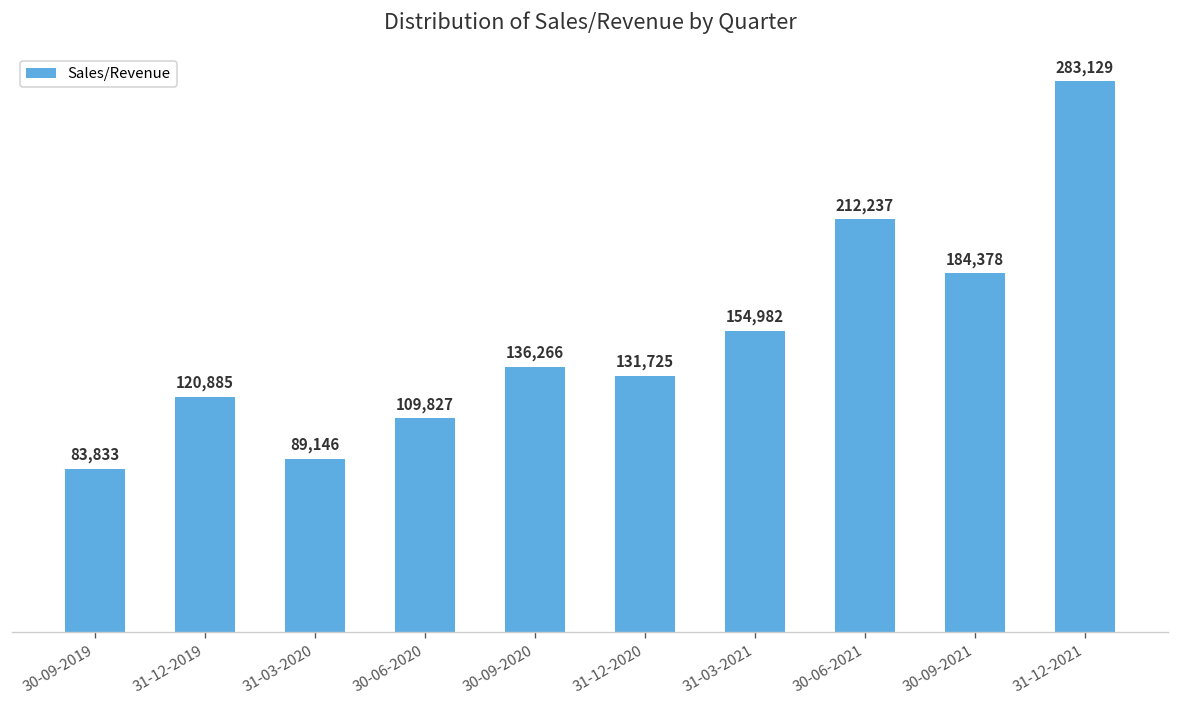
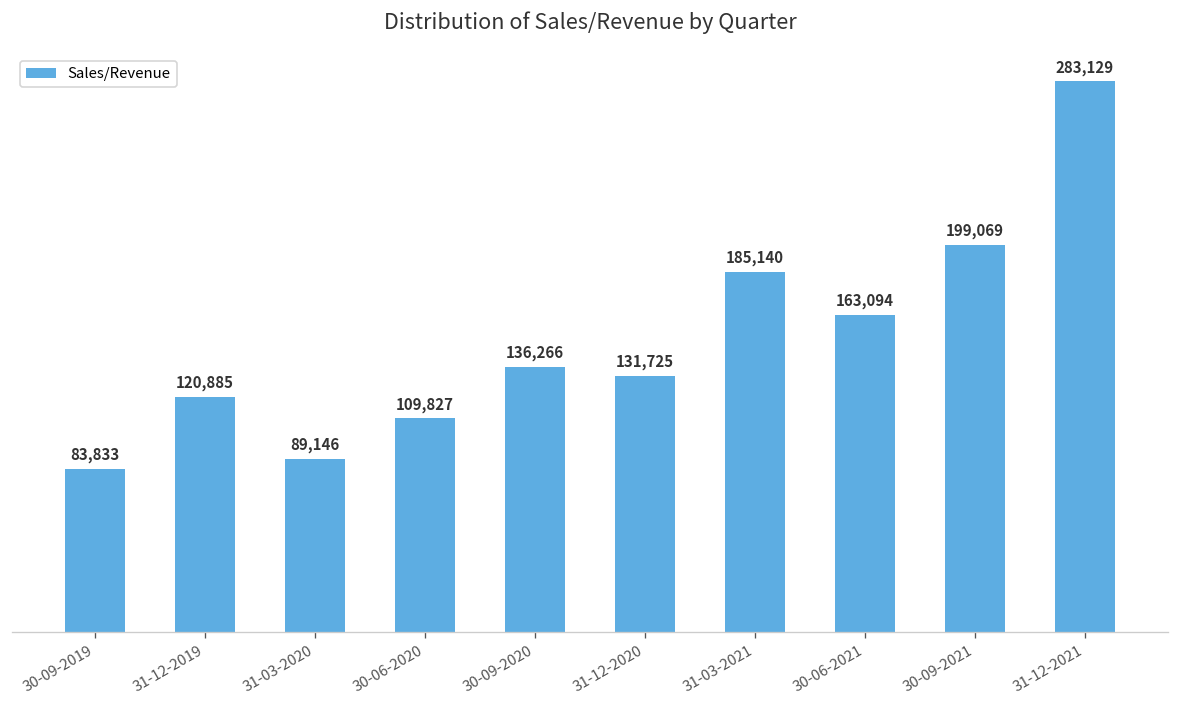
31-03-2021: 154,982 -> 185,140
30-06-2021: 212,237 -> 163,094
30-09-2021: 184,378 -> 199,069
